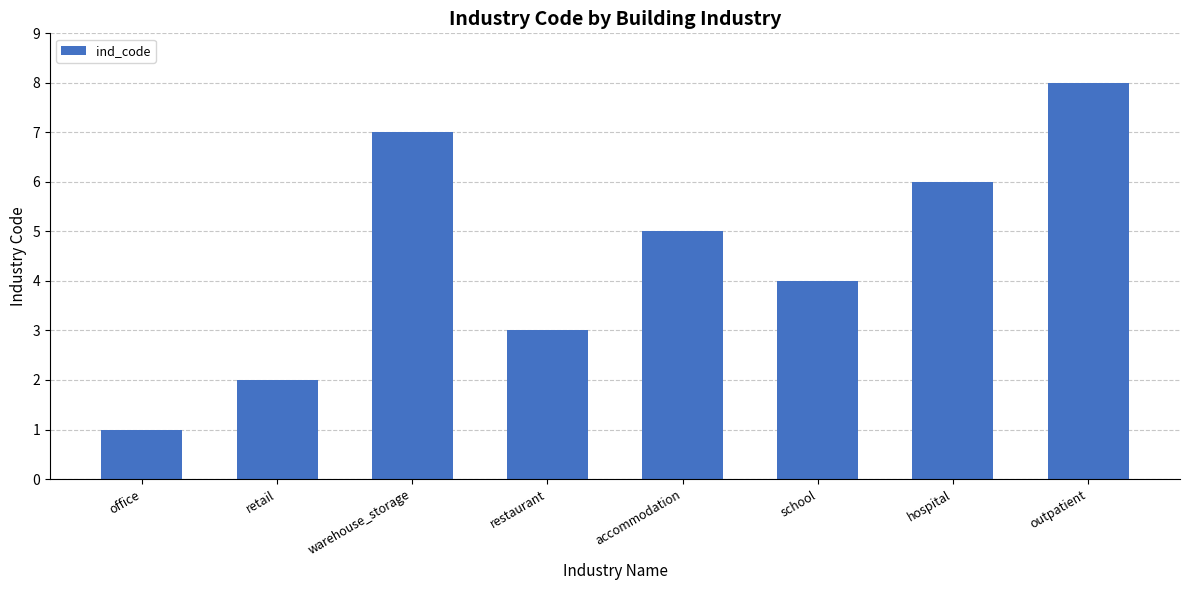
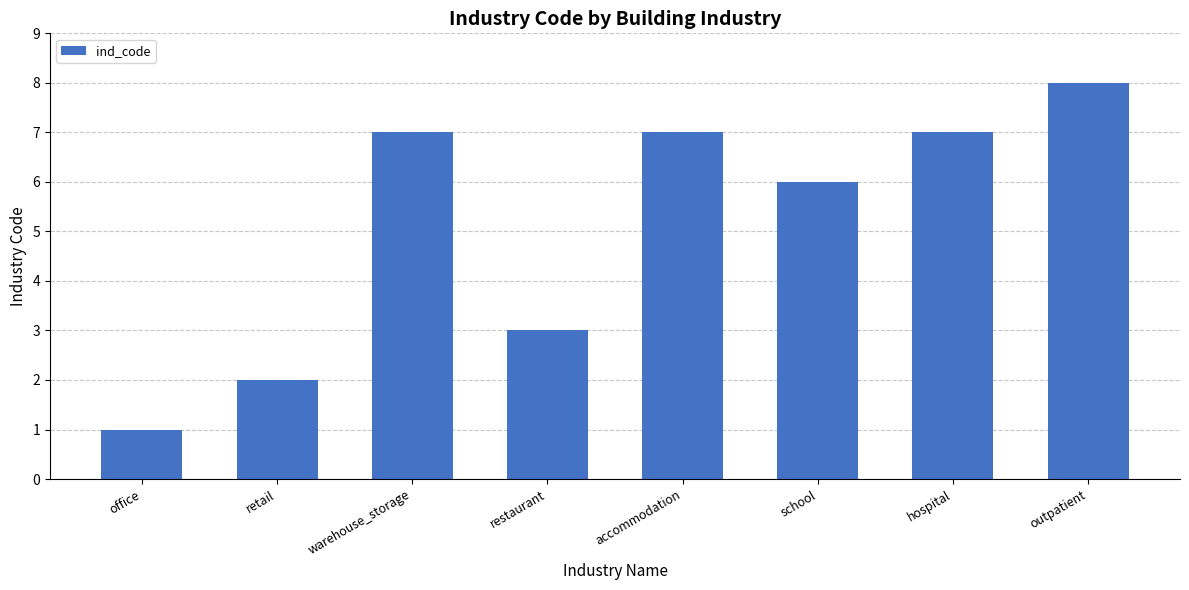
accommodation: 5 -> 7
school: 4 -> 6
hospital: 6 -> 7
